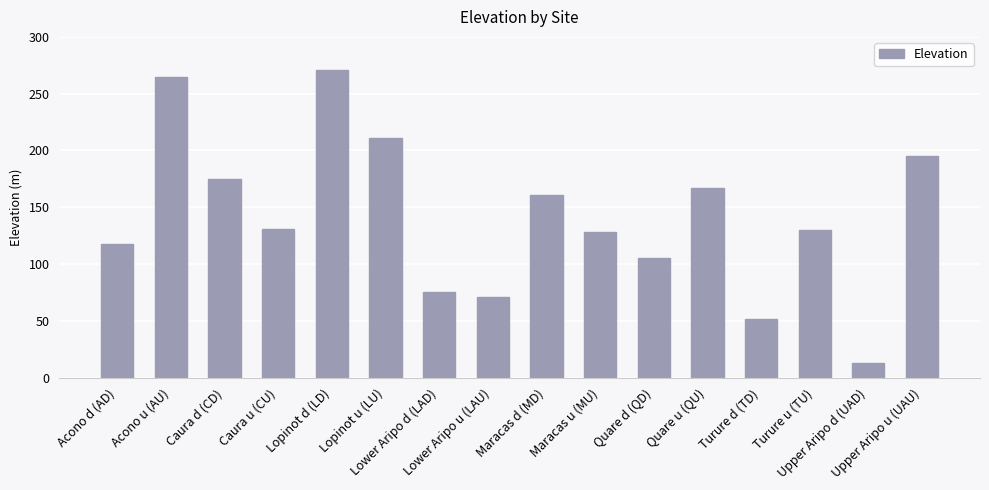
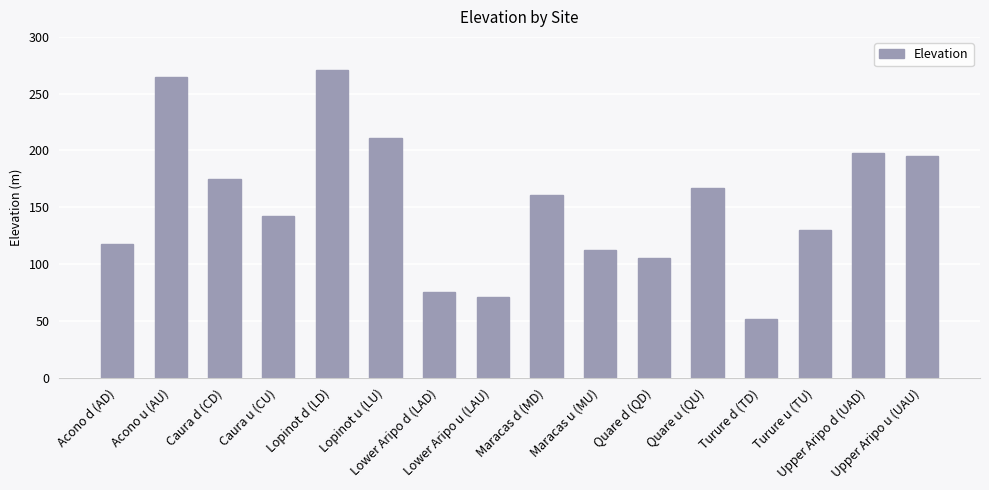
Caura u (CU): 131 -> 142
Maracas u (MU): 128 -> 112
Upper Aripo d (UAD): 13 -> 198
